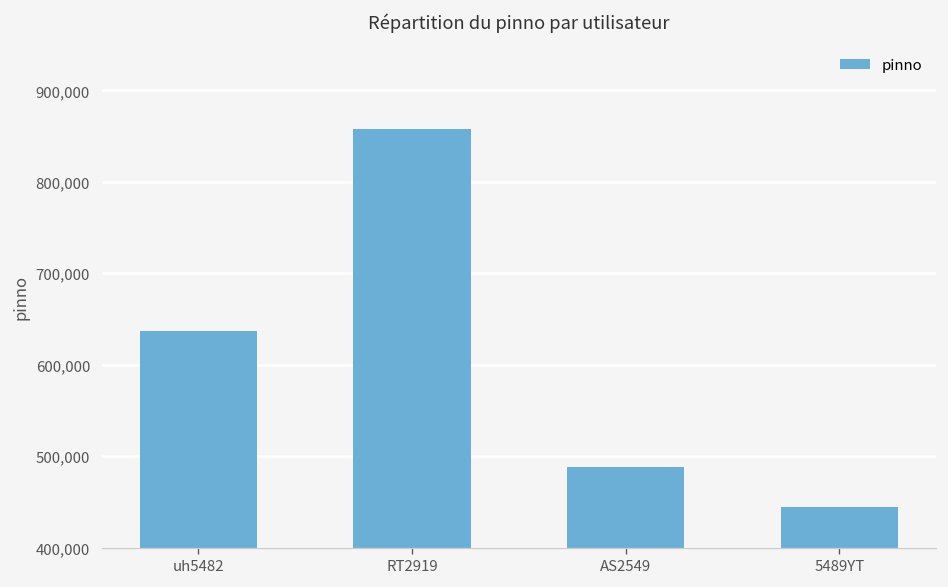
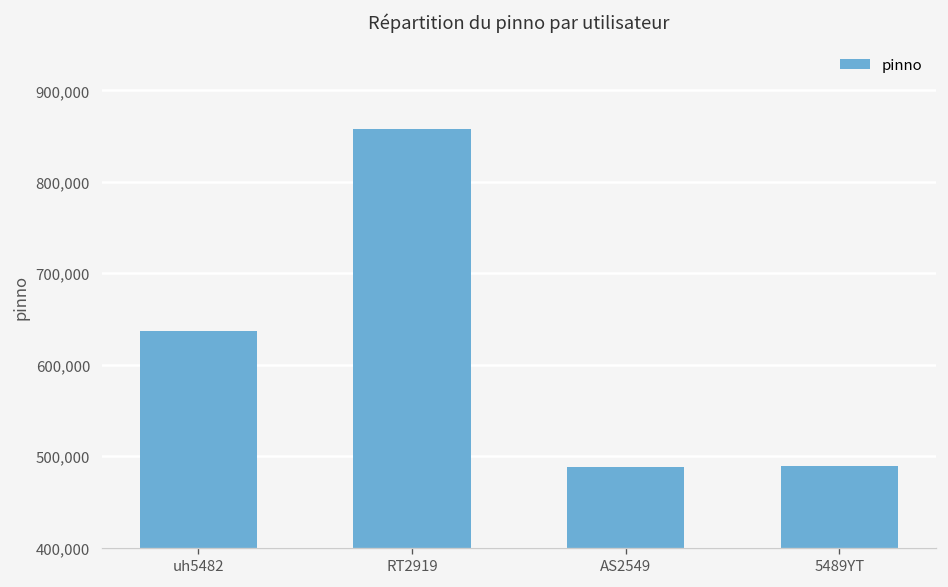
5489YT: 440,000 -> 490,000
